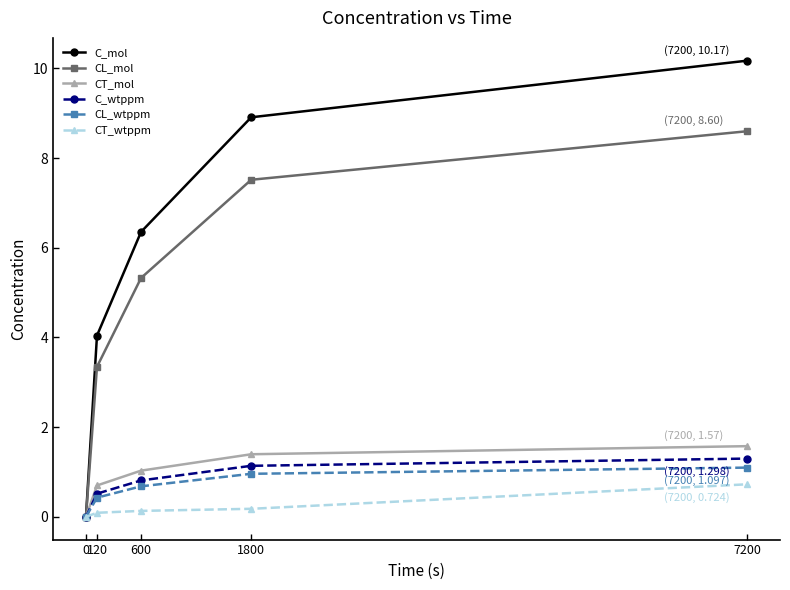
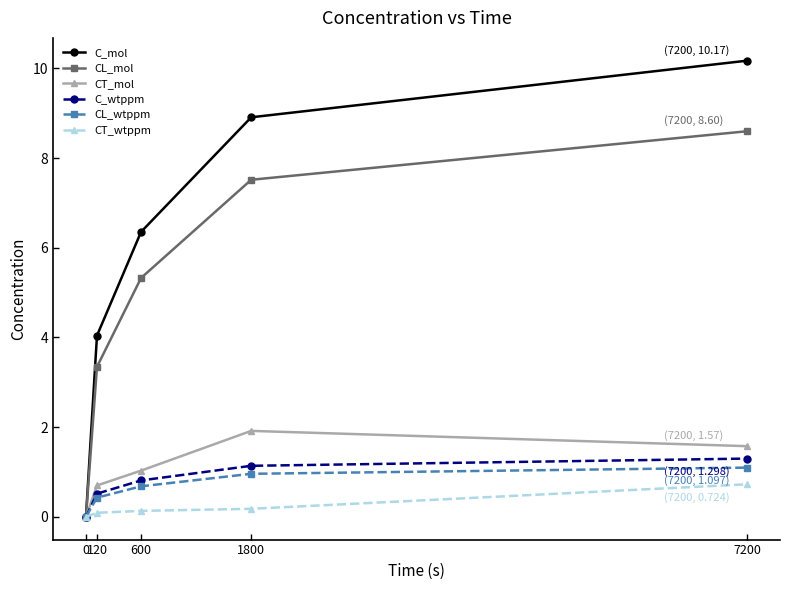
CT_mol, 1800: 1.4 -> 1.9
